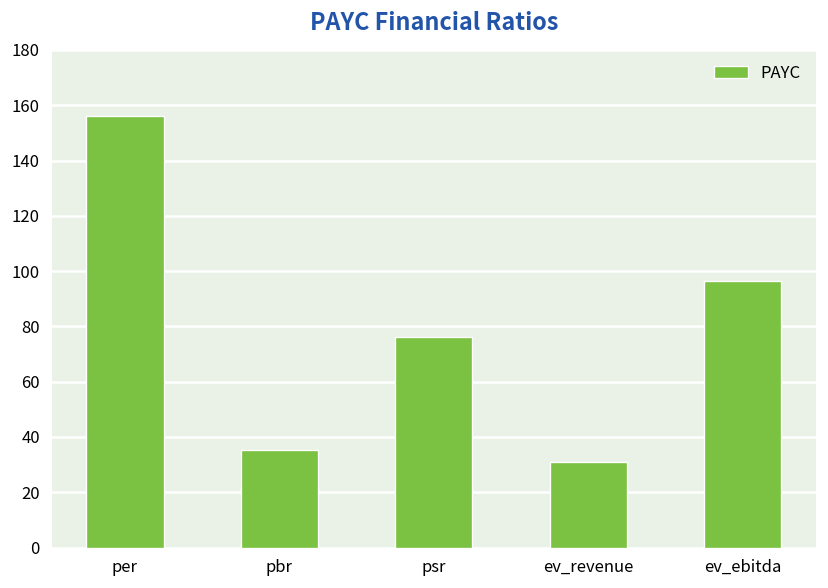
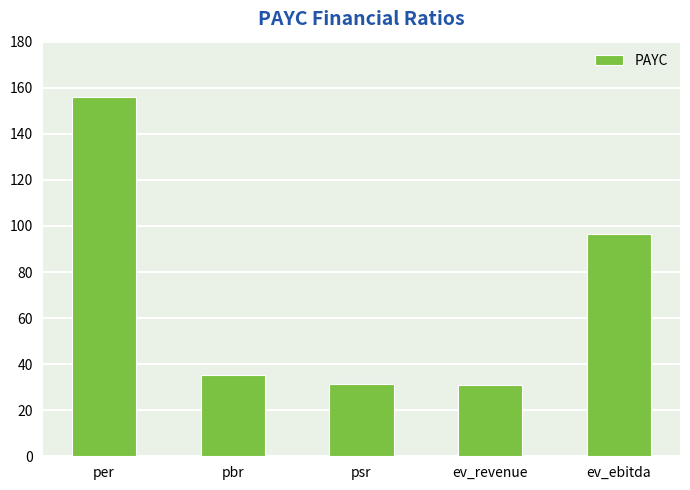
psr: 76 -> 32
